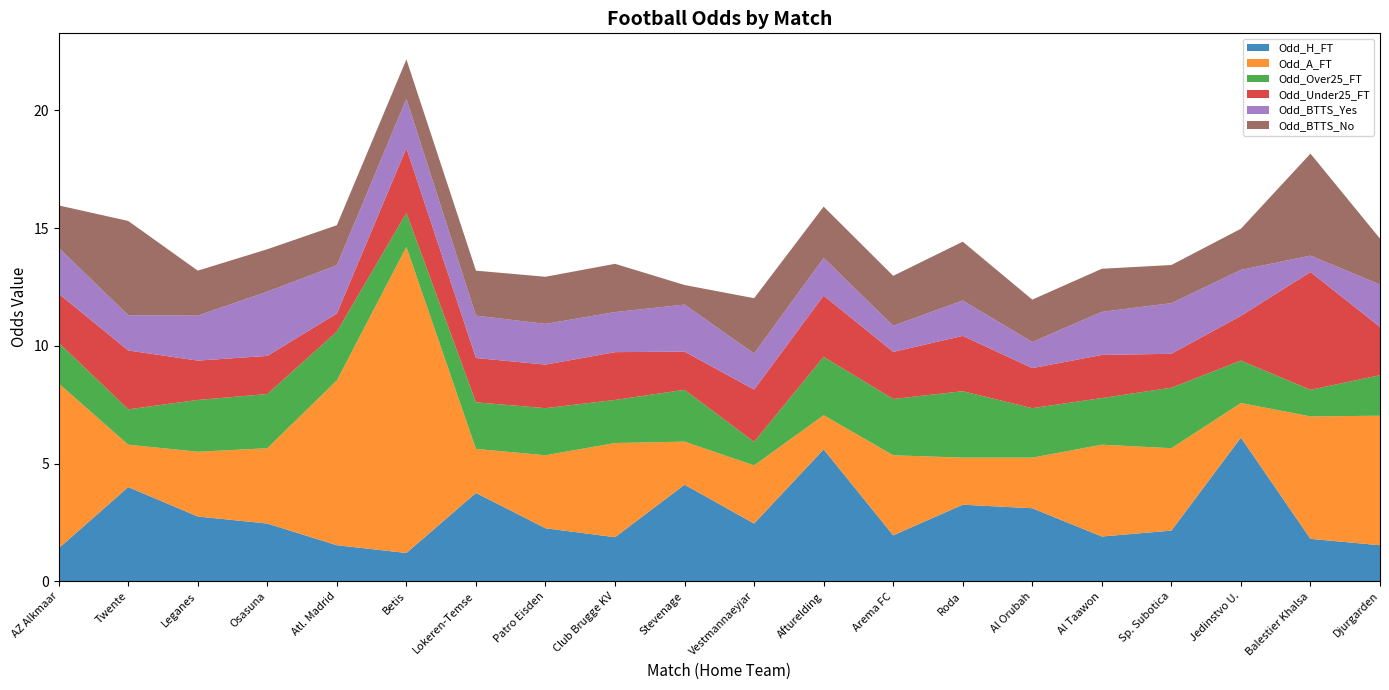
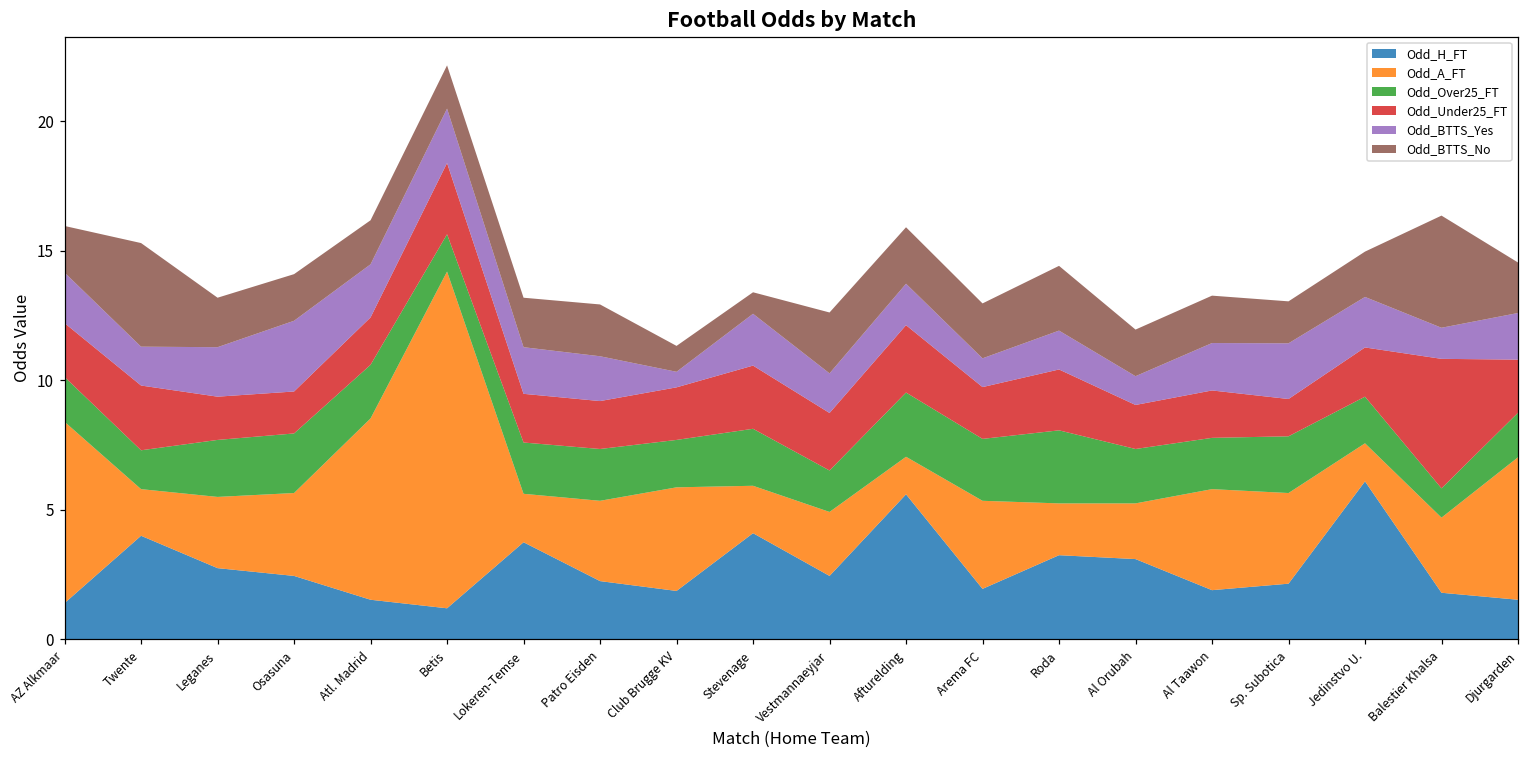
Odd_Under25_FT, Atl. Madrid: 0.8 -> 1.8
Odd_BTTS_Yes, Club Brugge KV: 1.7 -> 0.6
Odd_BTTS_No, Club Brugge KV: 2.1 -> 1.0
Odd_Under25_FT, Stevenage: 1.6 -> 2.4
Odd_Over25_FT, Vestmannaeyjar: 1.0 -> 1.6
Odd_Over25_FT, Sp. Subotica: 2.6 -> 2.2
Odd_A_FT, Balestier Khalsa: 5.2 -> 2.9
Odd_BTTS_Yes, Balestier Khalsa: 0.7 -> 1.2
